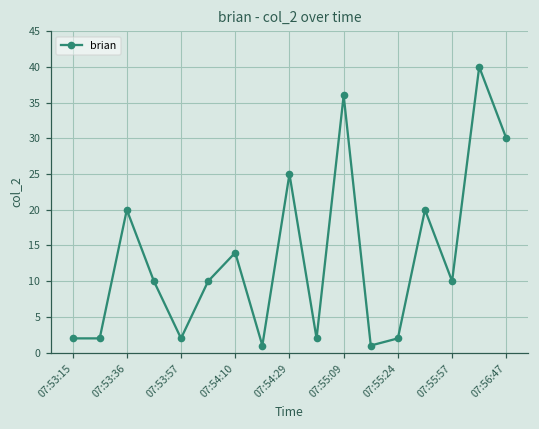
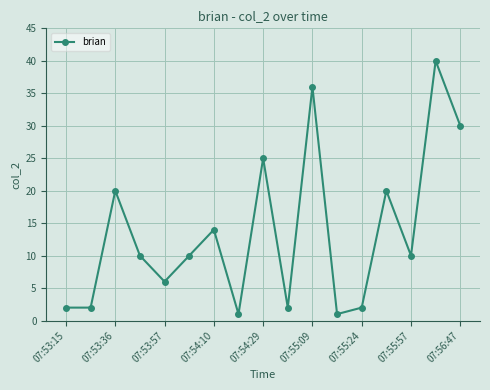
07:53:57: 2 -> 6
